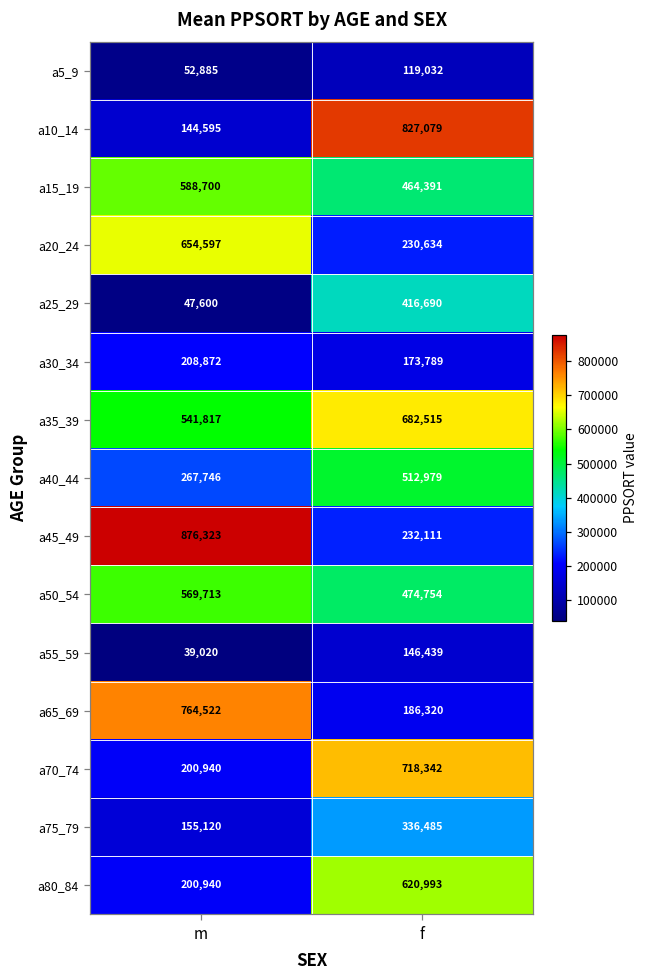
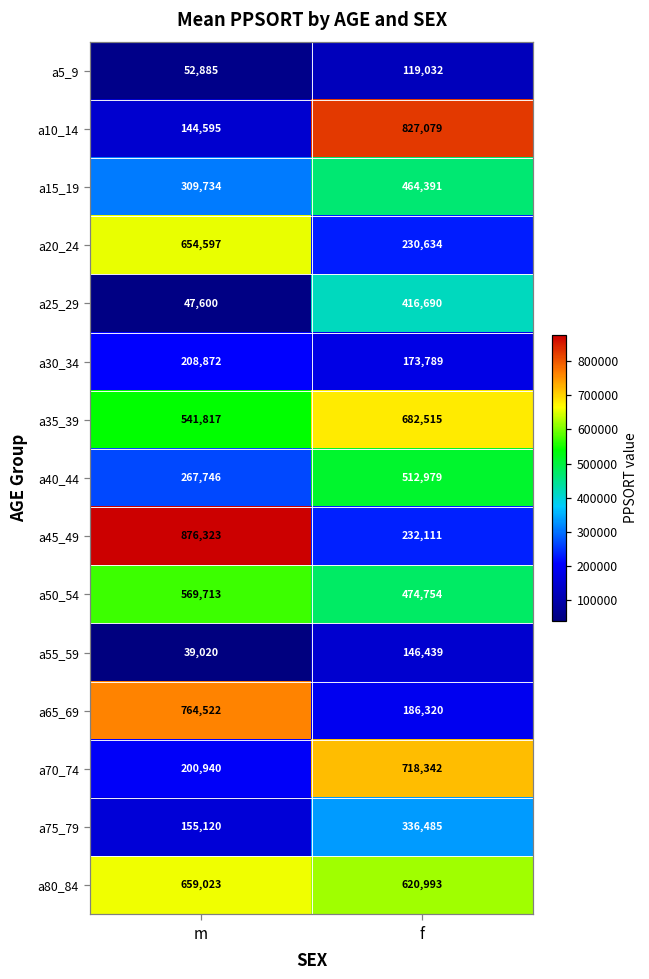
a15_19, m: 588,700 -> 309,734
a80_84, m: 200,940 -> 659,023
